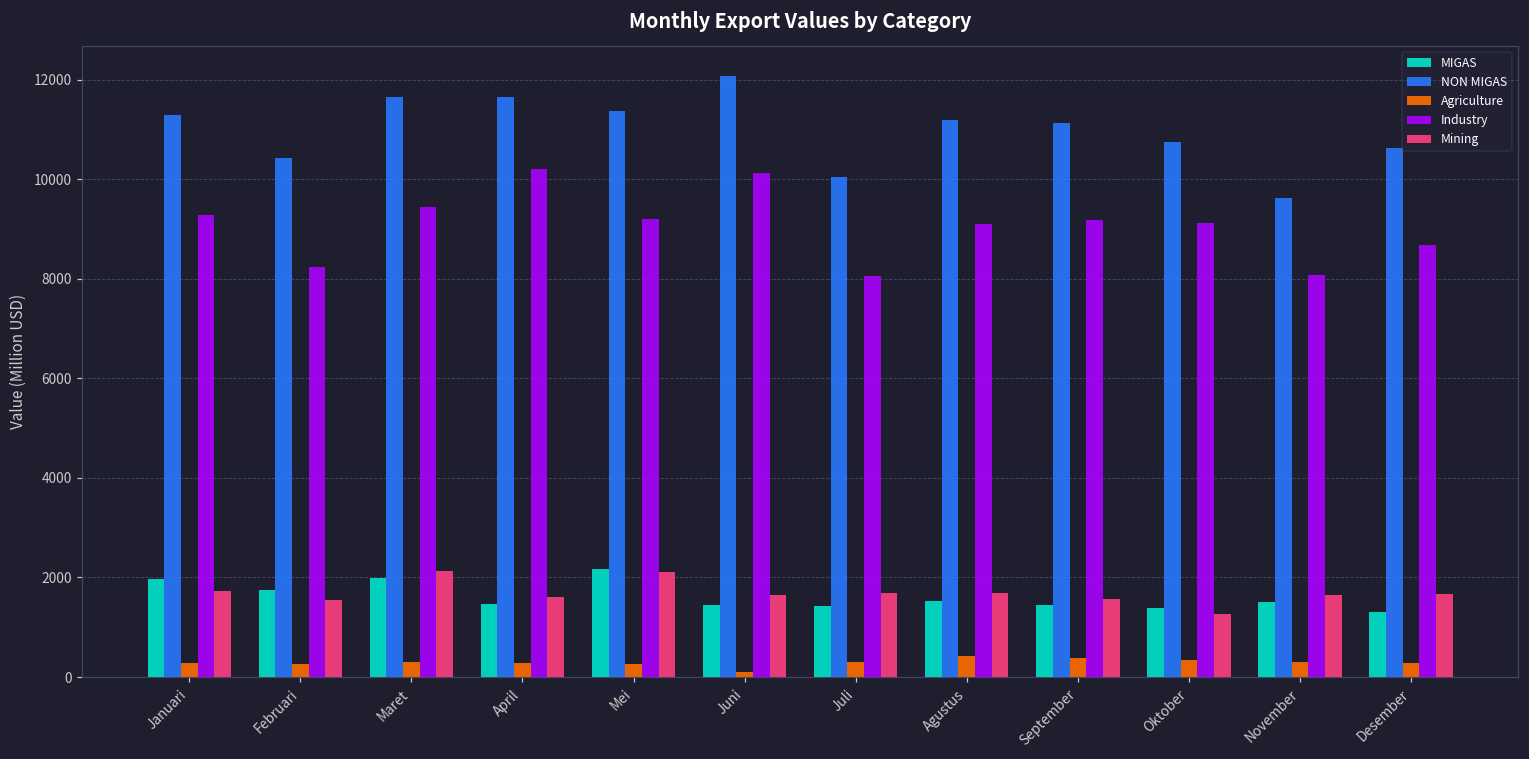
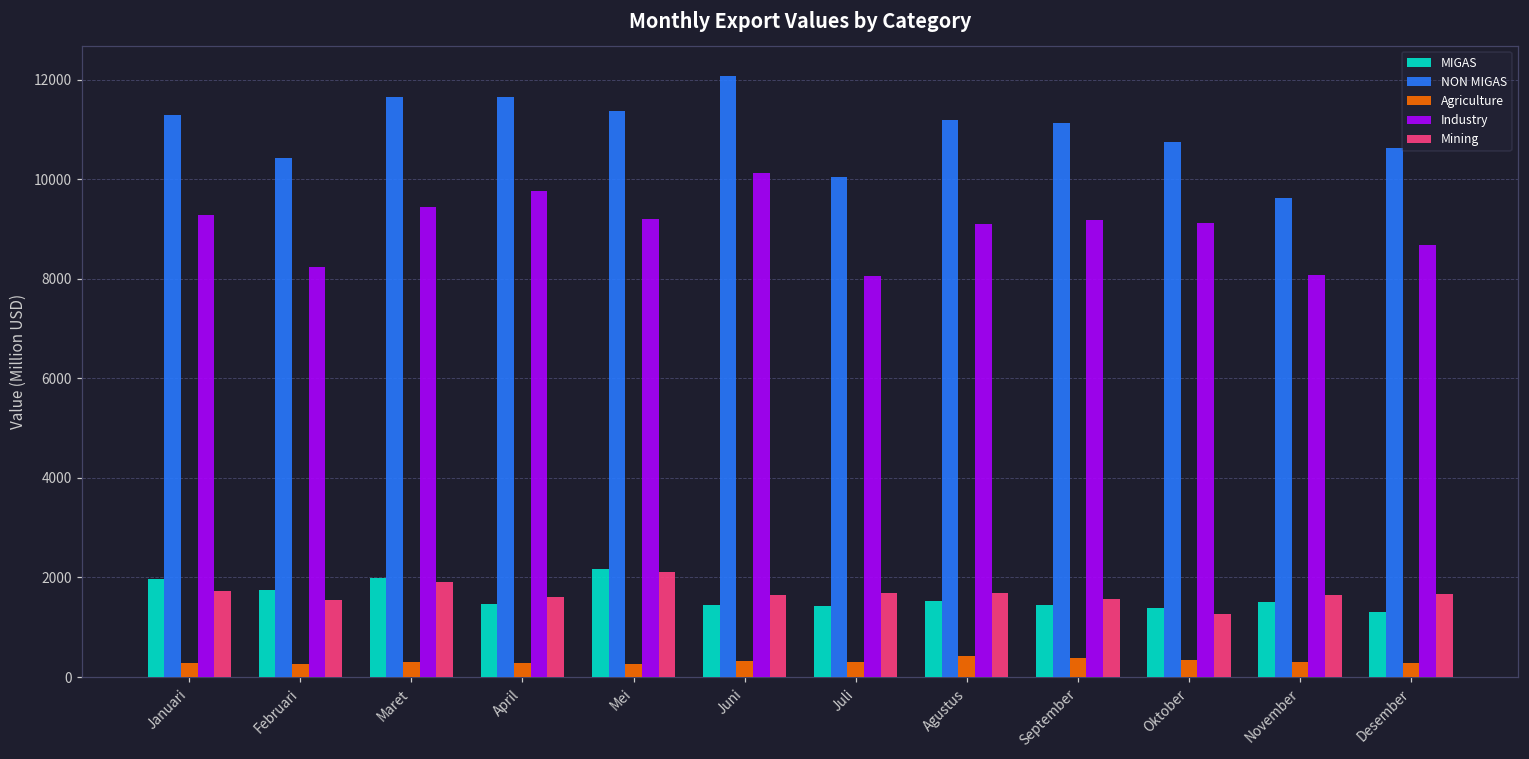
Mining, Maret: 2100 -> 1900
Industry, April: 10200 -> 9800
Agriculture, Juni: 100 -> 300
